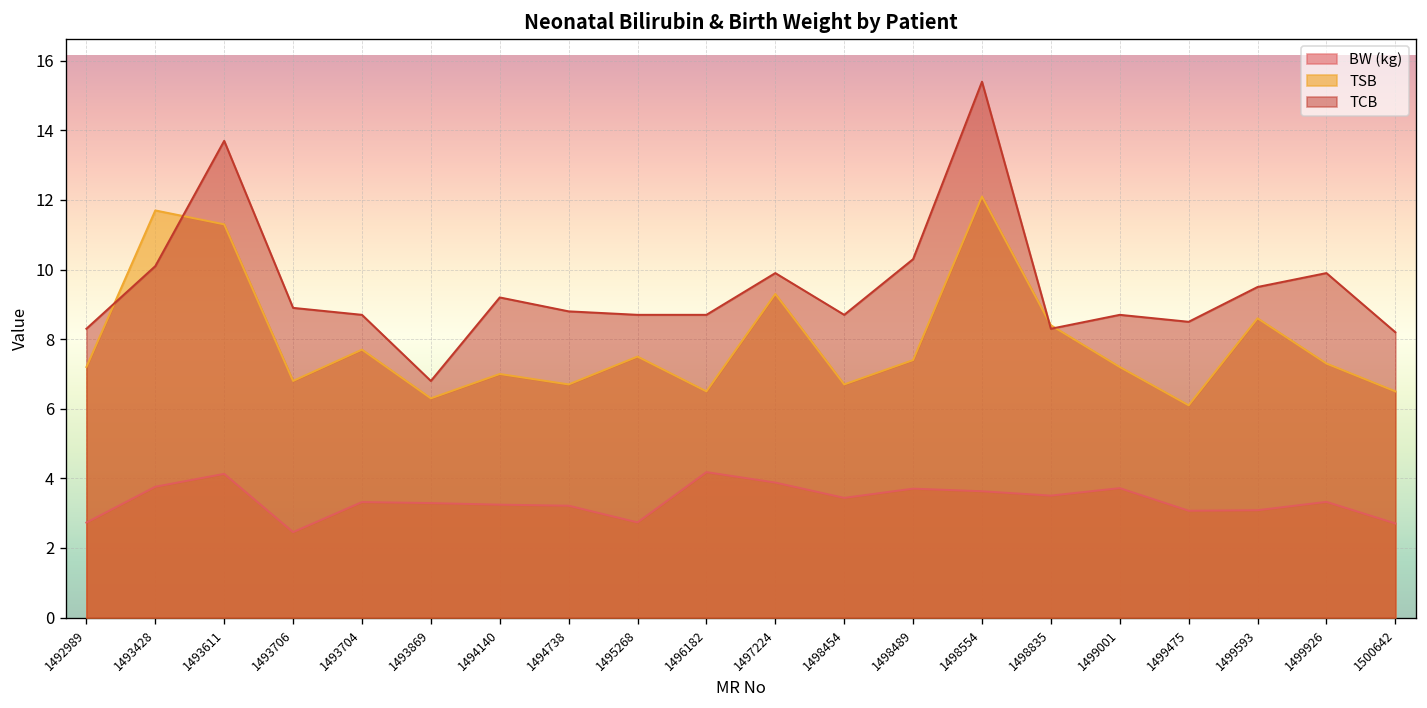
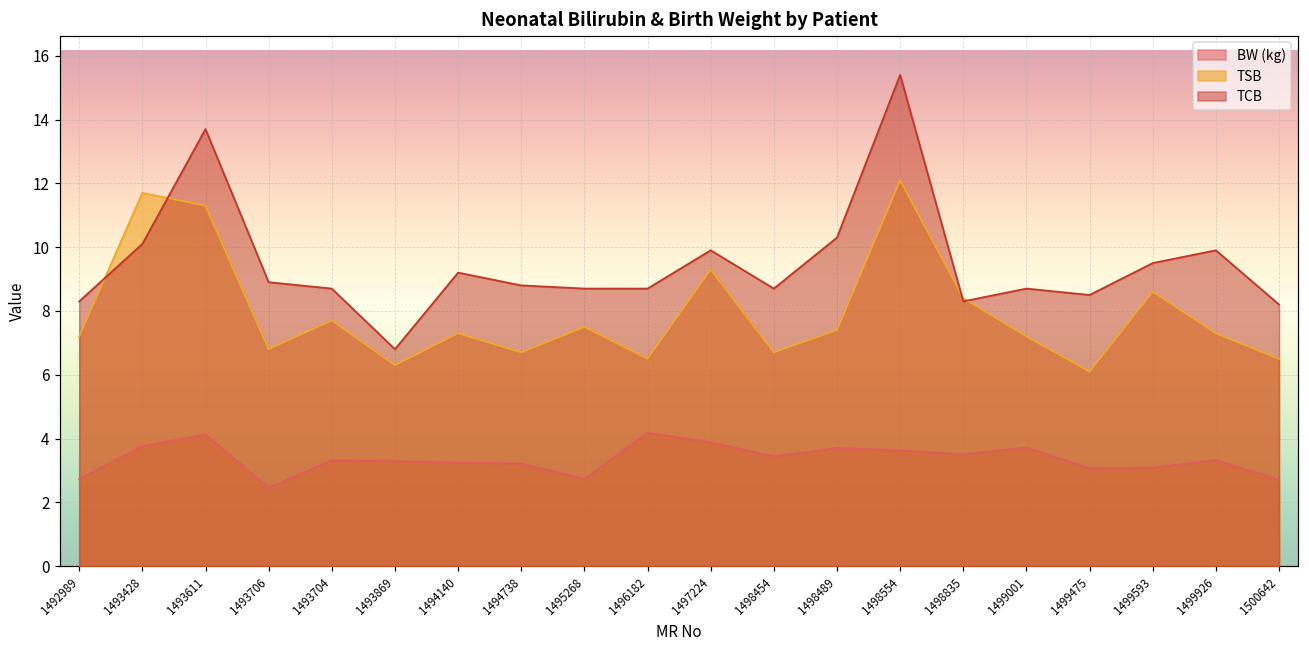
TSB, 1494140: 7.0 -> 7.3
